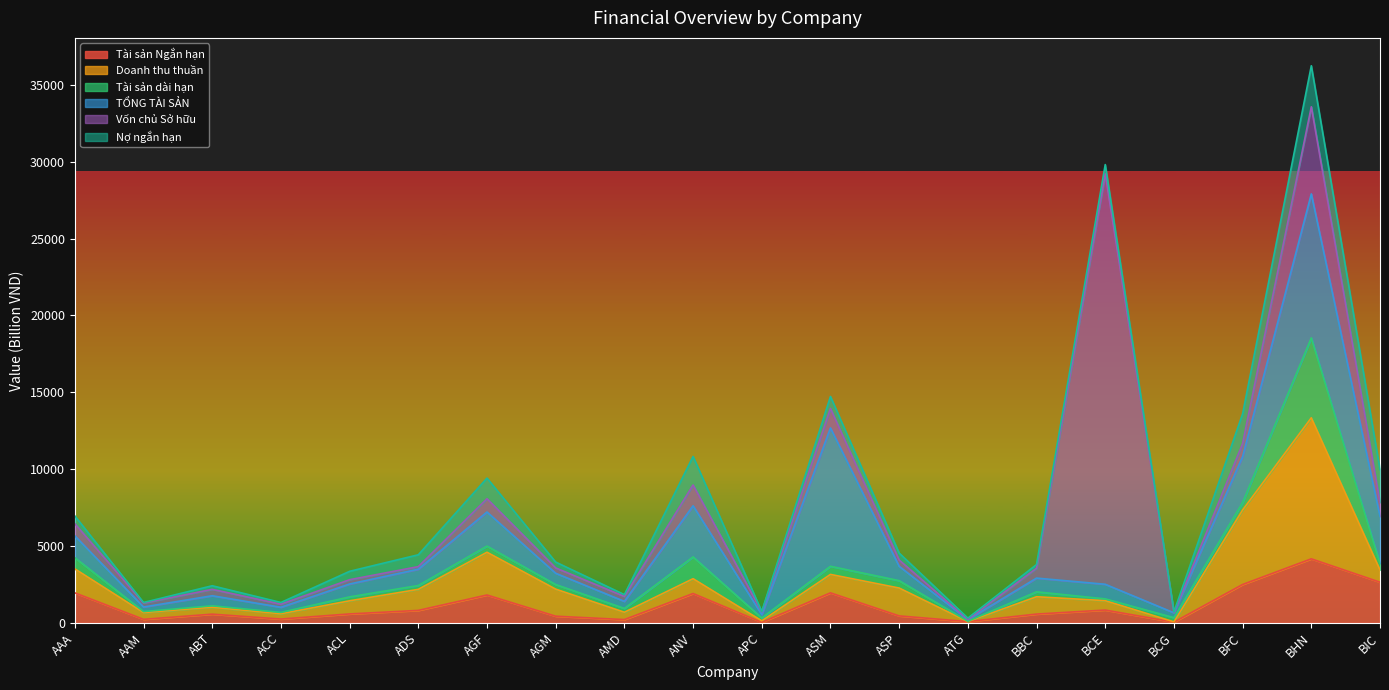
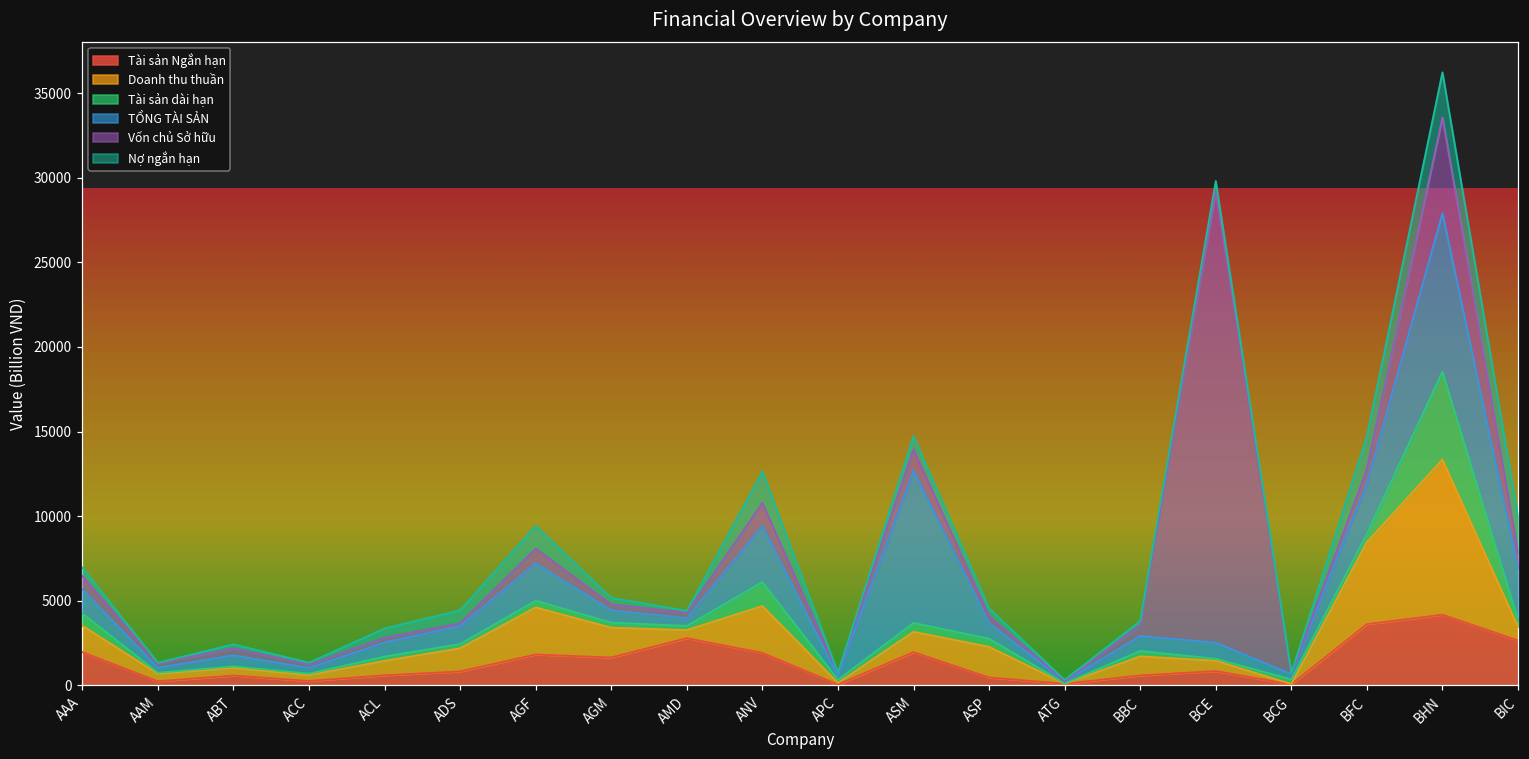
Tài sản Ngắn hạn, AGM: 400 -> 1600
Tài sản Ngắn hạn, AMD: 200 -> 2800
Doanh thu thuần, ANV: 1000 -> 2800
Tài sản Ngắn hạn, BFC: 2500 -> 3600
